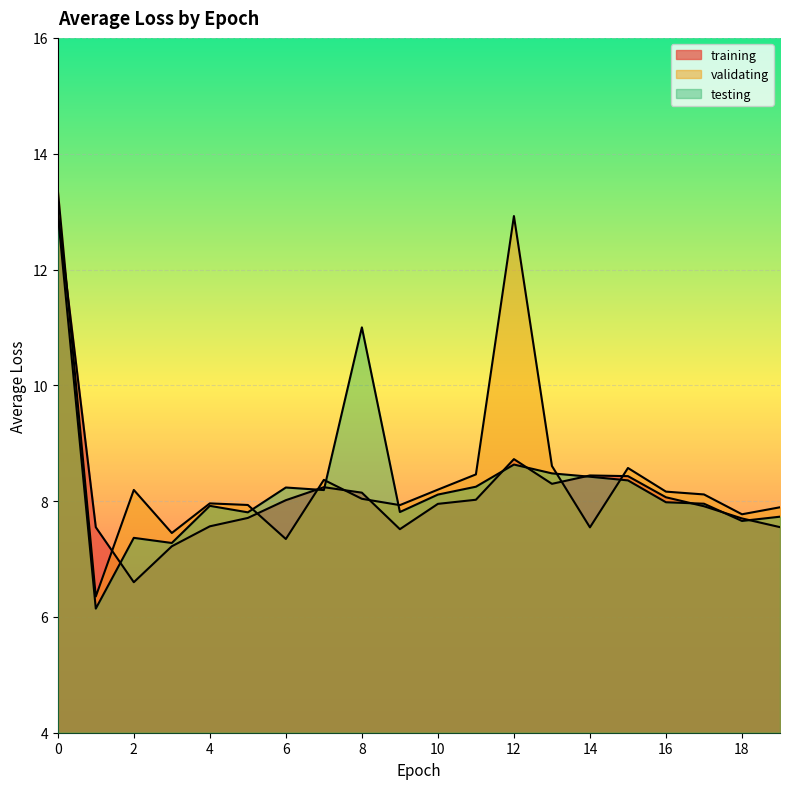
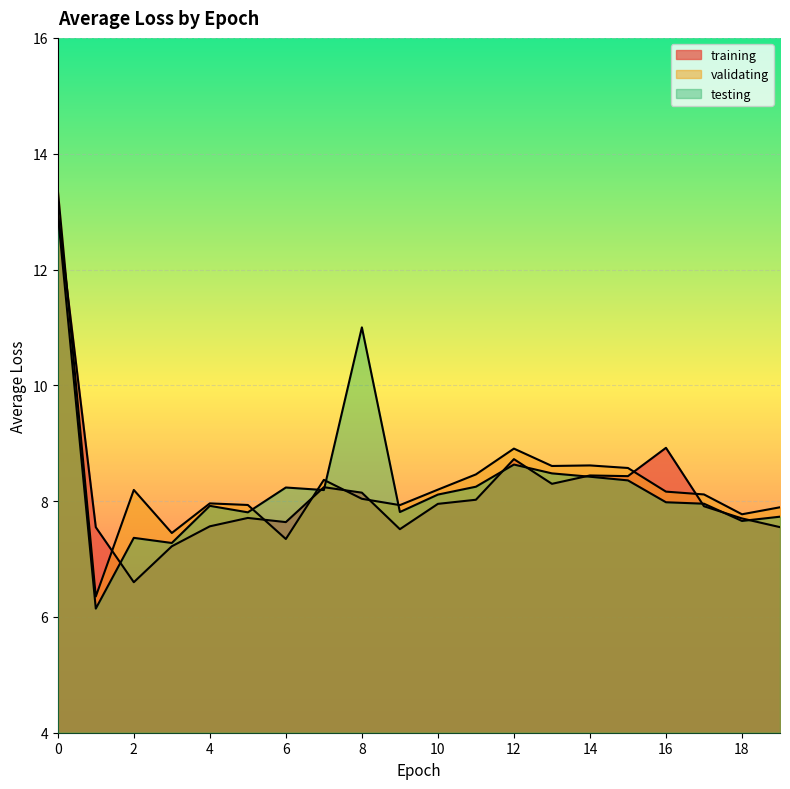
training, 6: 8.0 -> 7.6
validating, 12: 12.9 -> 8.9
validating, 14: 7.5 -> 8.6
training, 16: 8.1 -> 8.9
